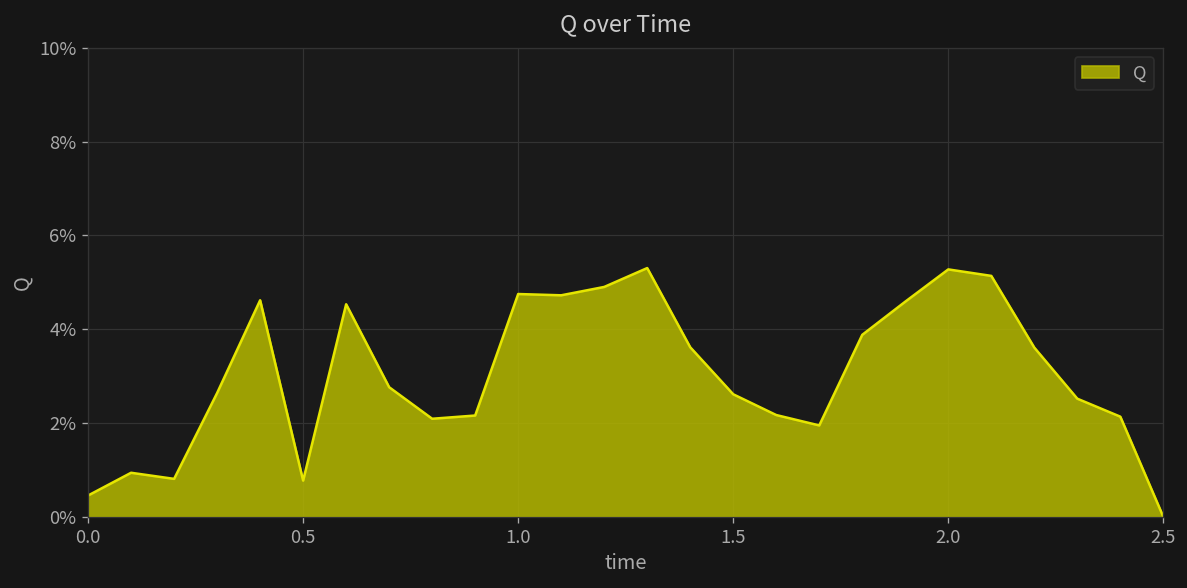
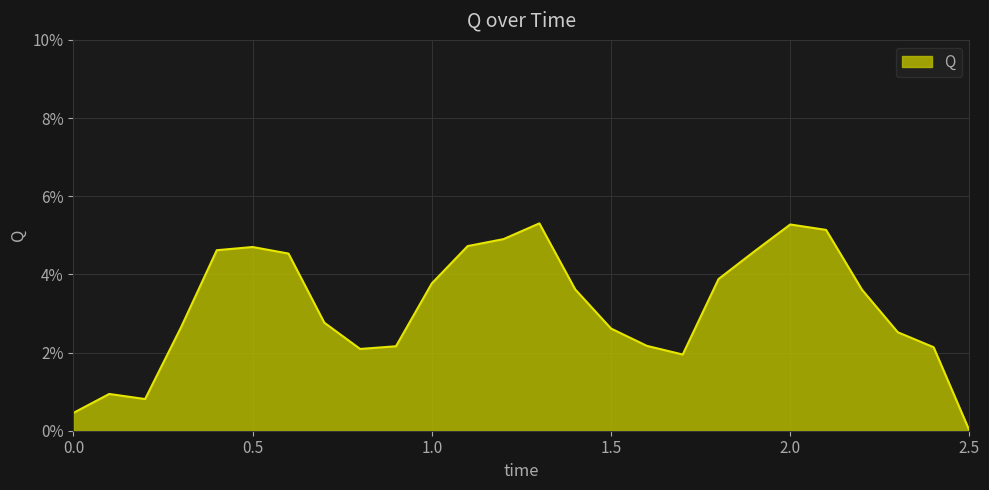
0.5: 0.8% -> 4.7%
1.0: 4.8% -> 3.8%
